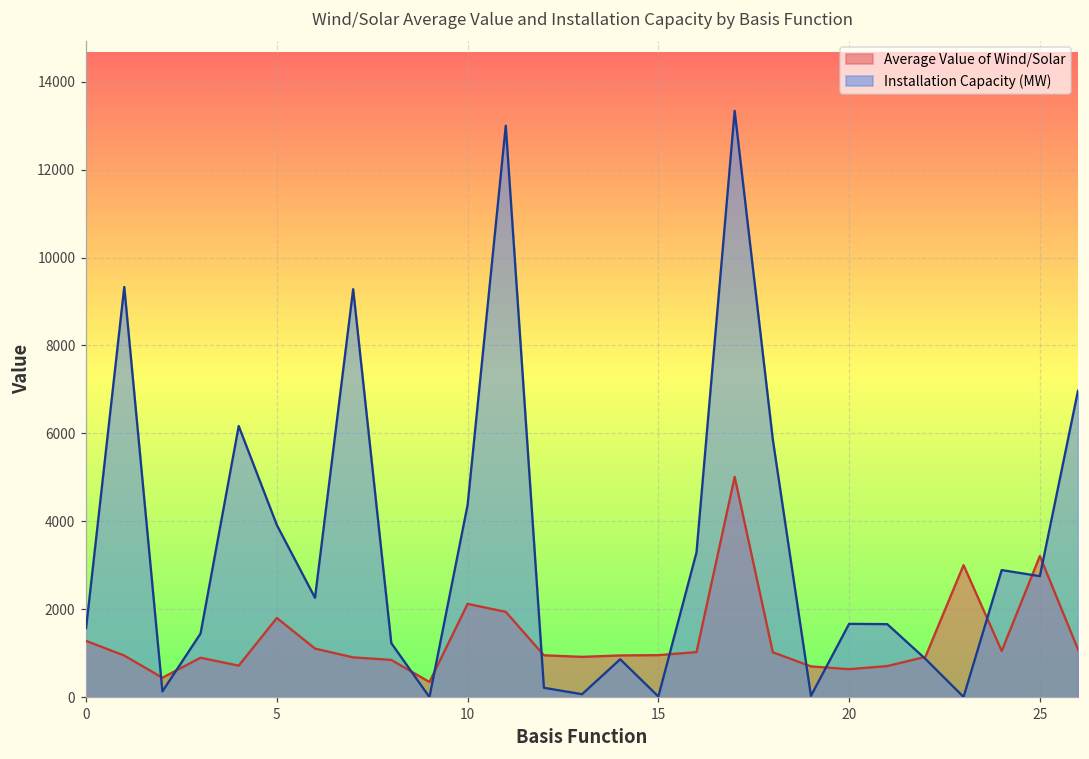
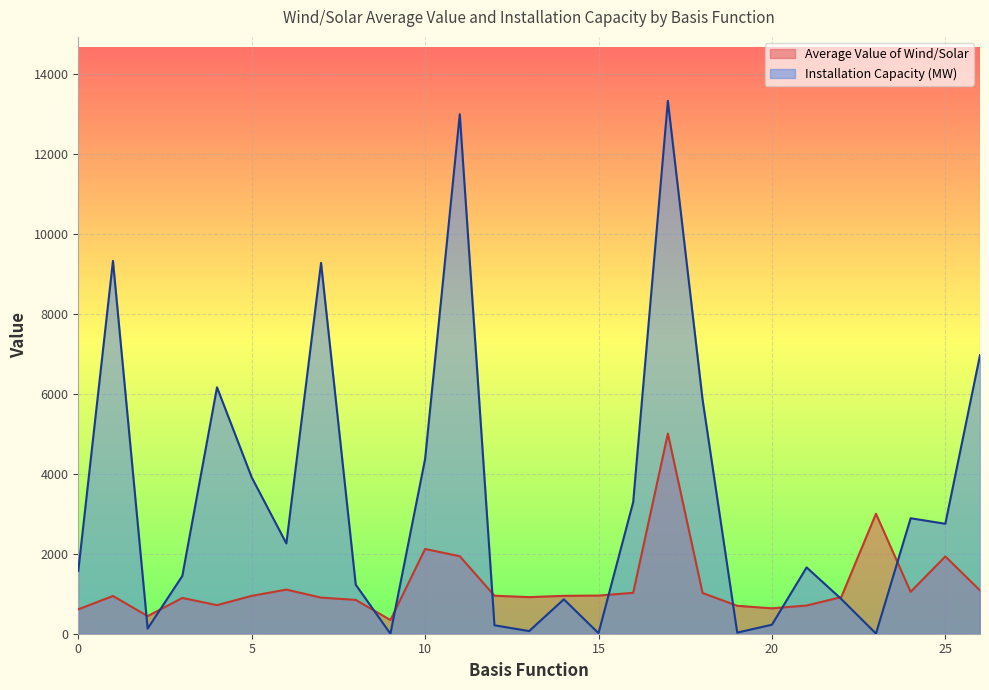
Average Value of Wind/Solar, 0: 1300 -> 600
Average Value of Wind/Solar, 5: 1800 -> 900
Installation Capacity (MW), 20: 1700 -> 200
Average Value of Wind/Solar, 25: 3200 -> 1900
